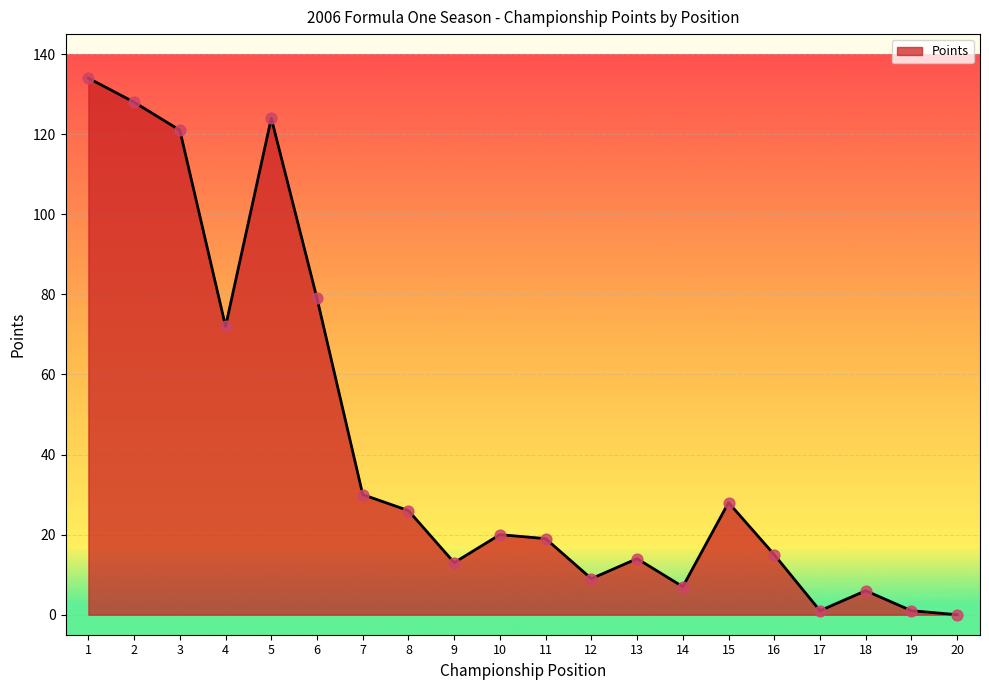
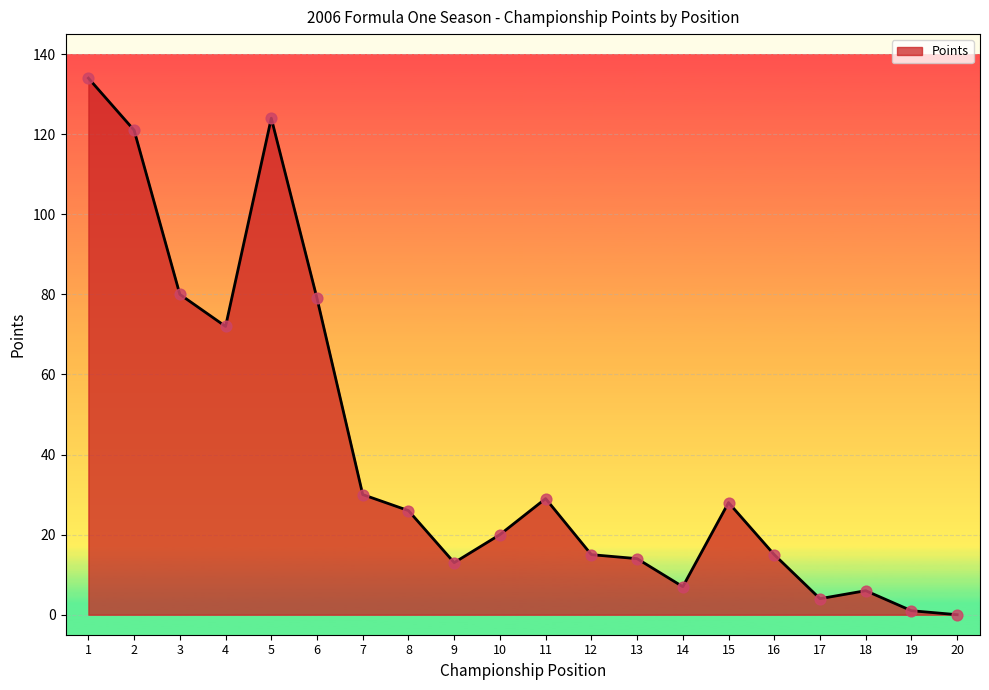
2: 128 -> 121
3: 121 -> 80
11: 19 -> 29
12: 9 -> 15
17: 1 -> 4
